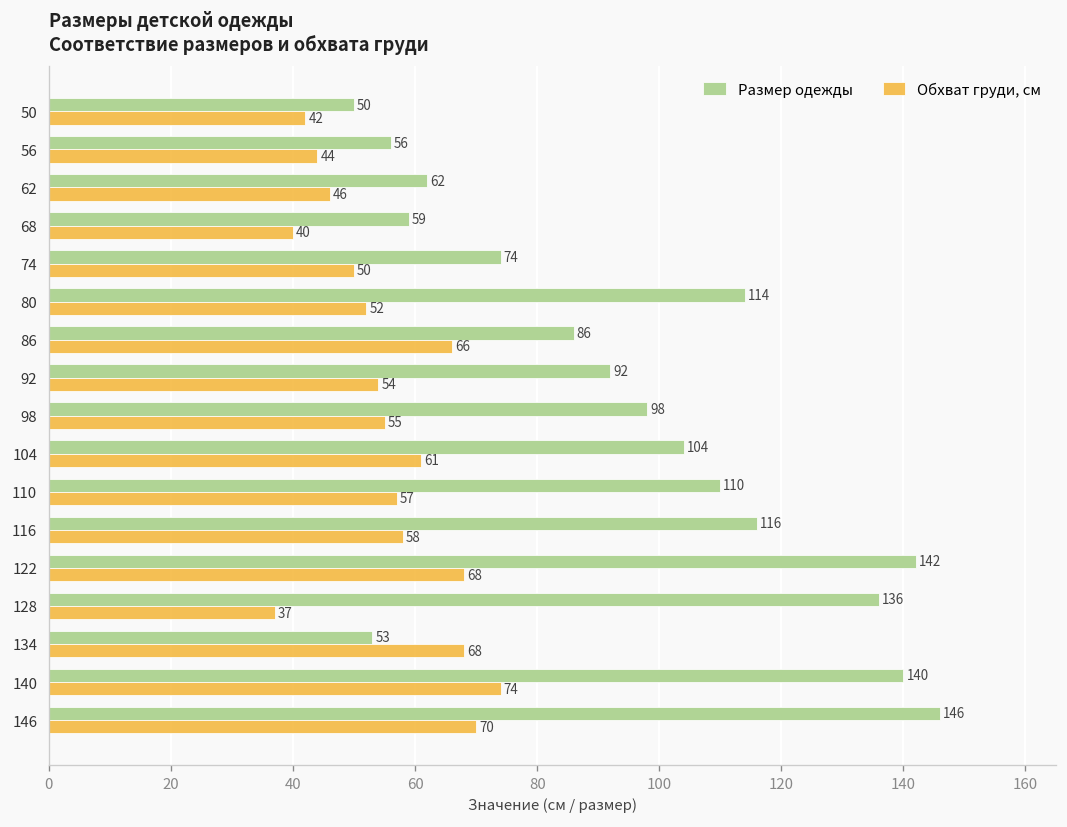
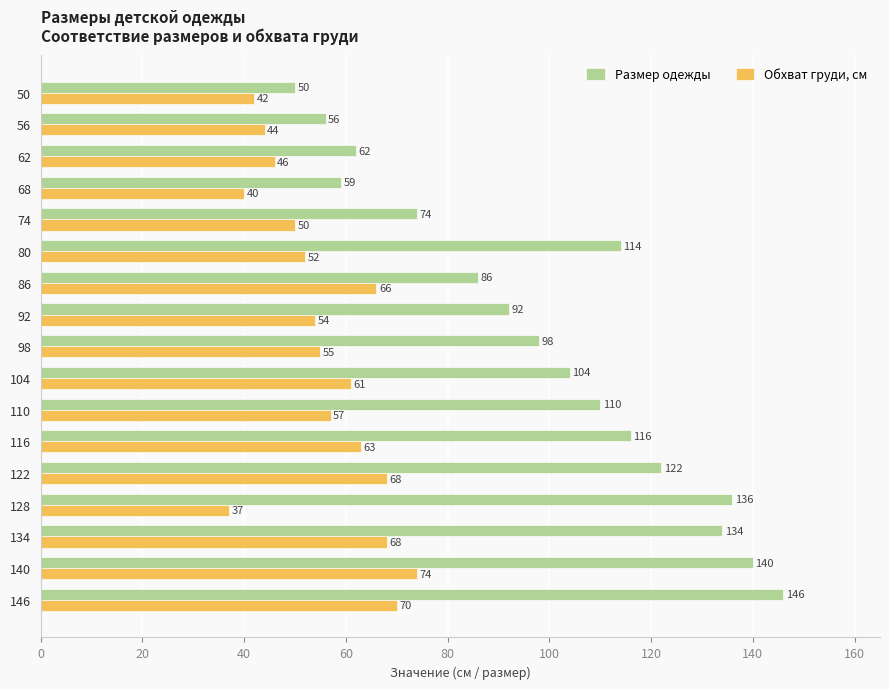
Обхват груди, см, 116: 58 -> 63
Размер одежды, 122: 142 -> 122
Размер одежды, 134: 53 -> 134
